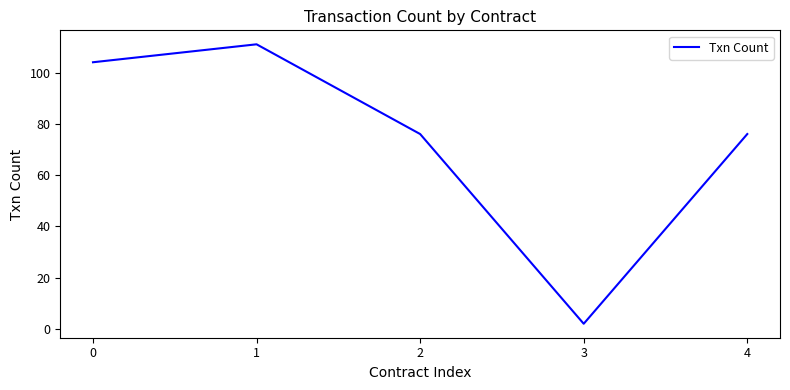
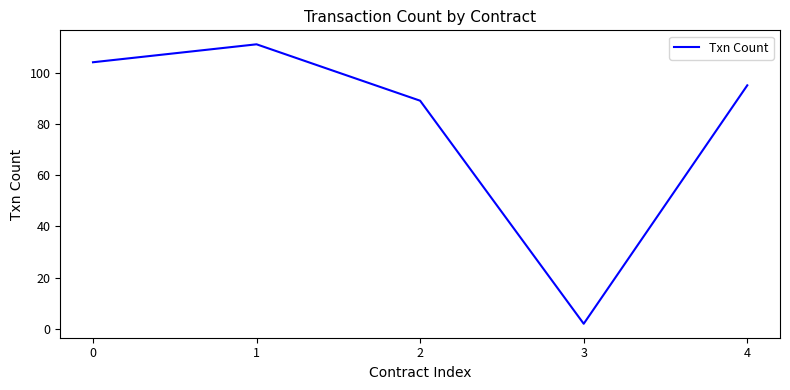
2: 76 -> 89
4: 76 -> 95
